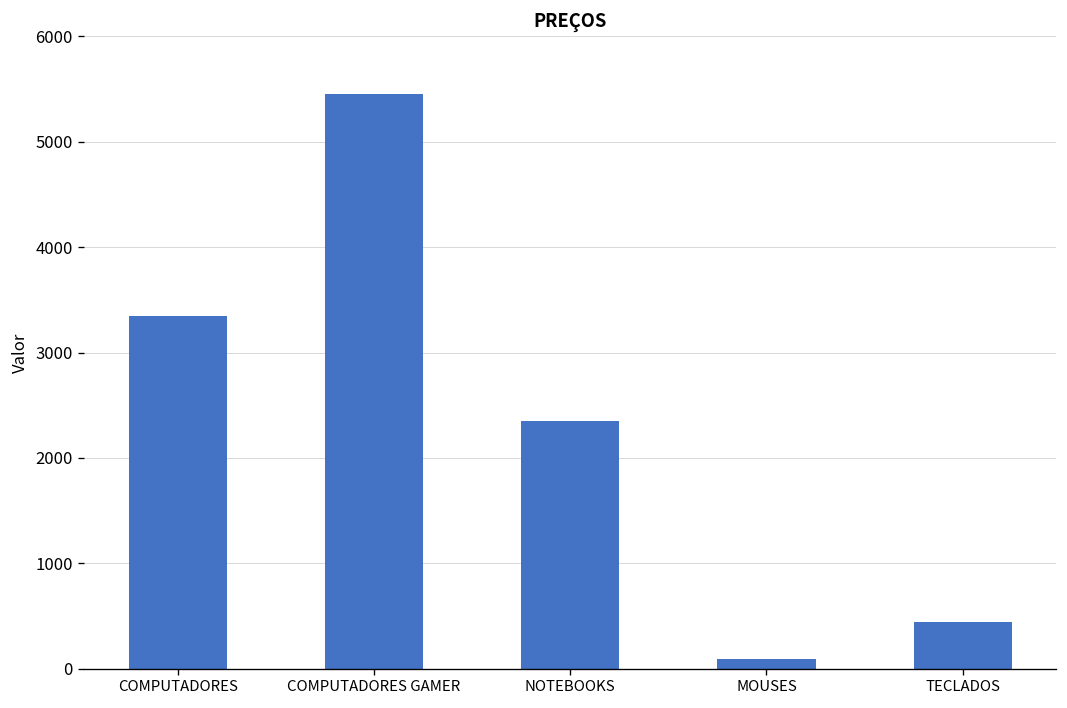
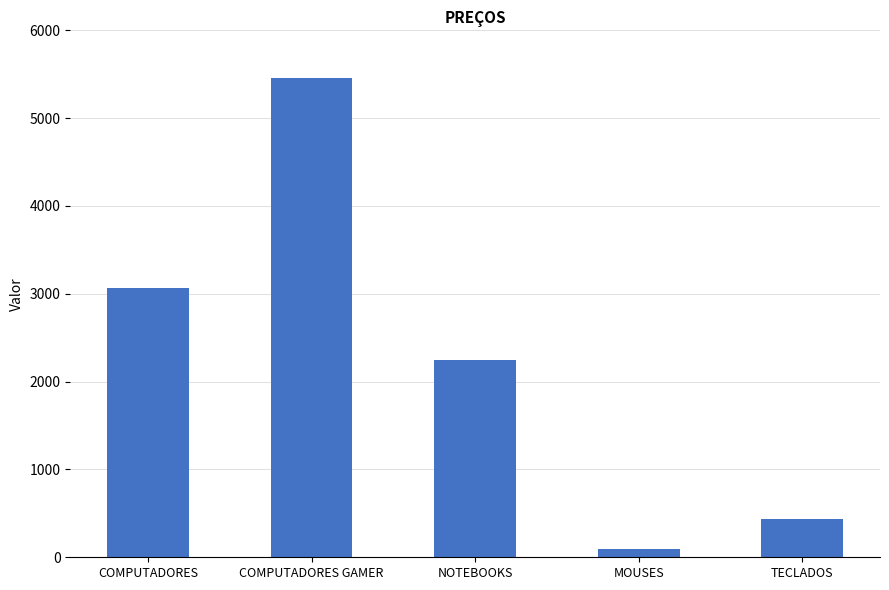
COMPUTADORES: 3400 -> 3100
NOTEBOOKS: 2400 -> 2200
